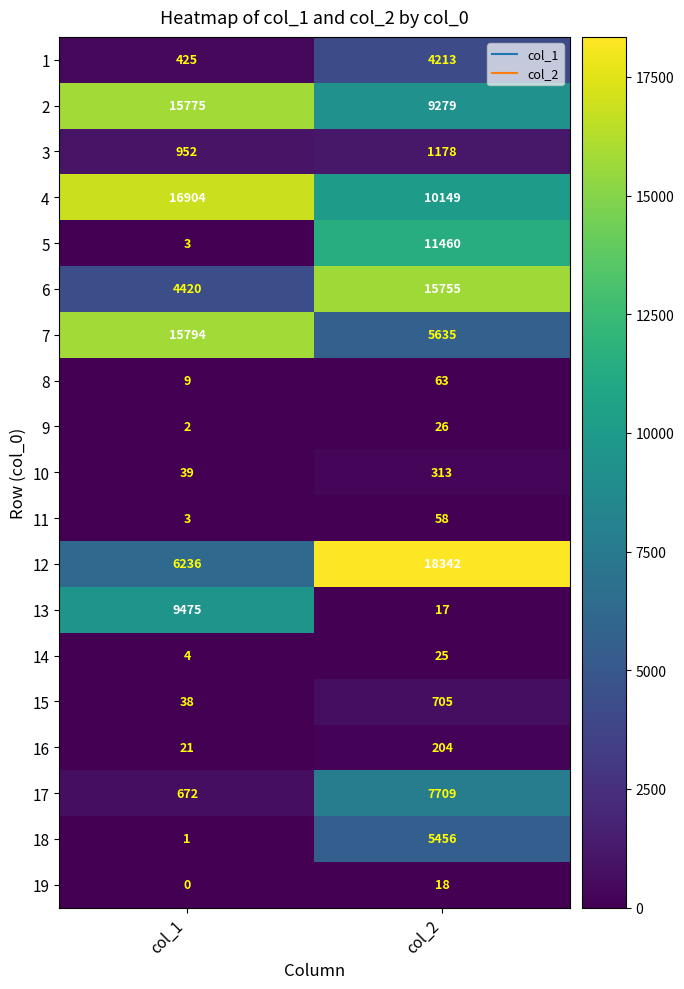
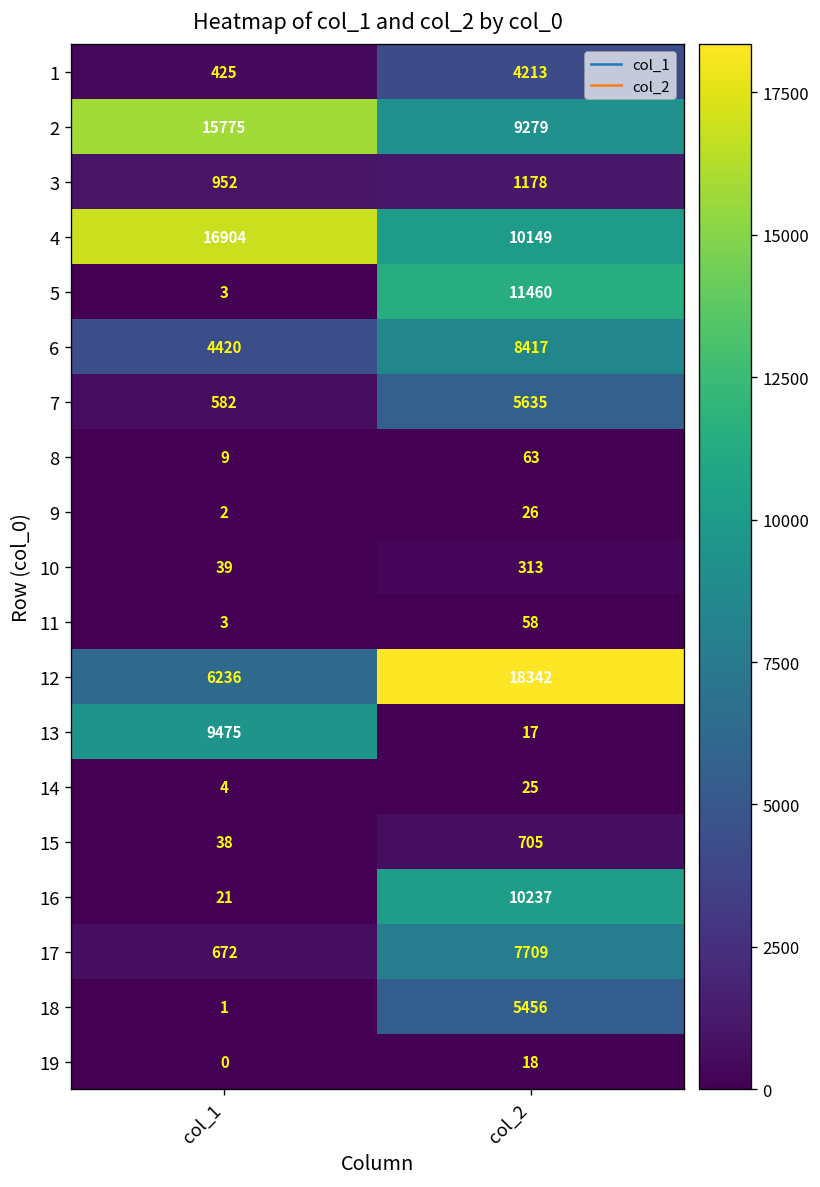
6, col_2: 15755 -> 8417
7, col_1: 15794 -> 582
16, col_2: 204 -> 10237
